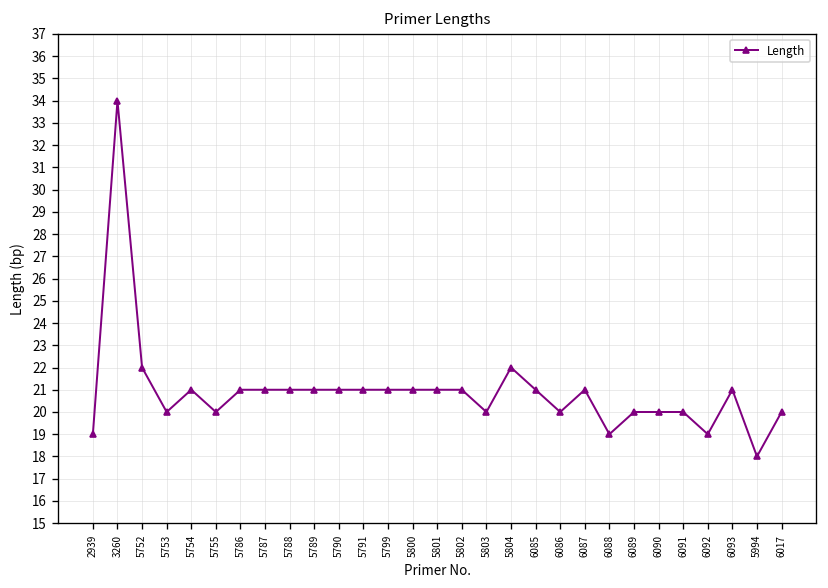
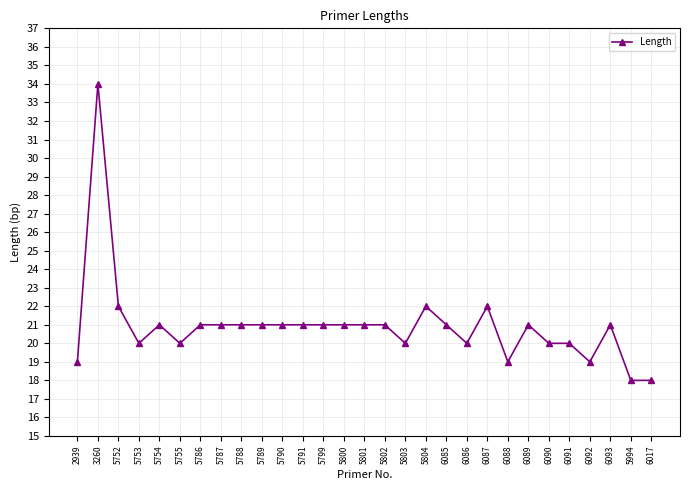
6087: 21 -> 22
6089: 20 -> 21
6017: 20 -> 18
